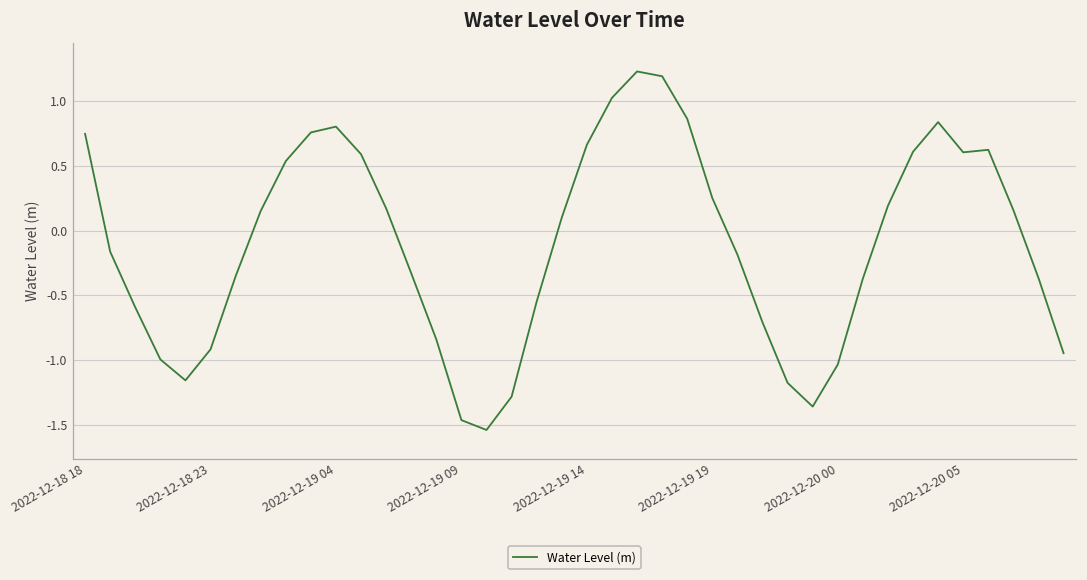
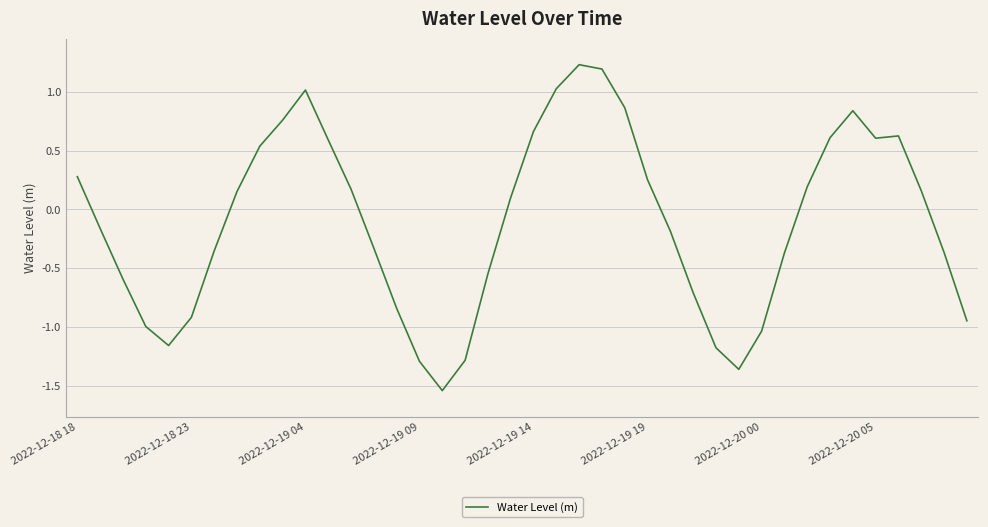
2022-12-18 18: 0.75 -> 0.28
2022-12-19 04: 0.81 -> 1.02
2022-12-19 09: -1.47 -> -1.29
